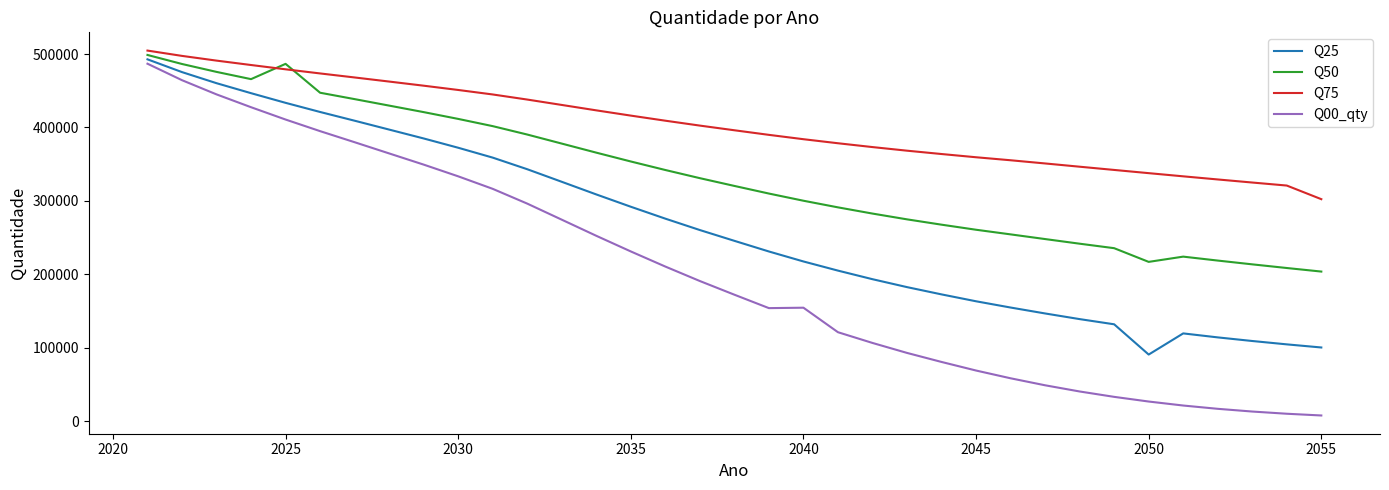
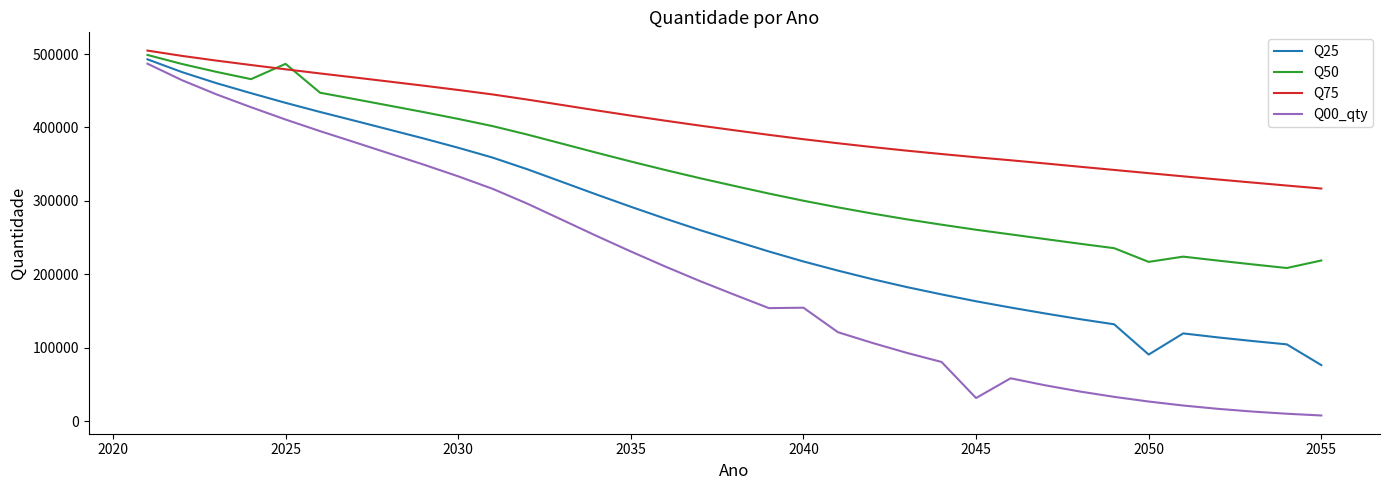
Q00_qty, 2045: 70000 -> 30000
Q25, 2055: 100000 -> 80000
Q50, 2055: 200000 -> 220000
Q75, 2055: 300000 -> 320000
